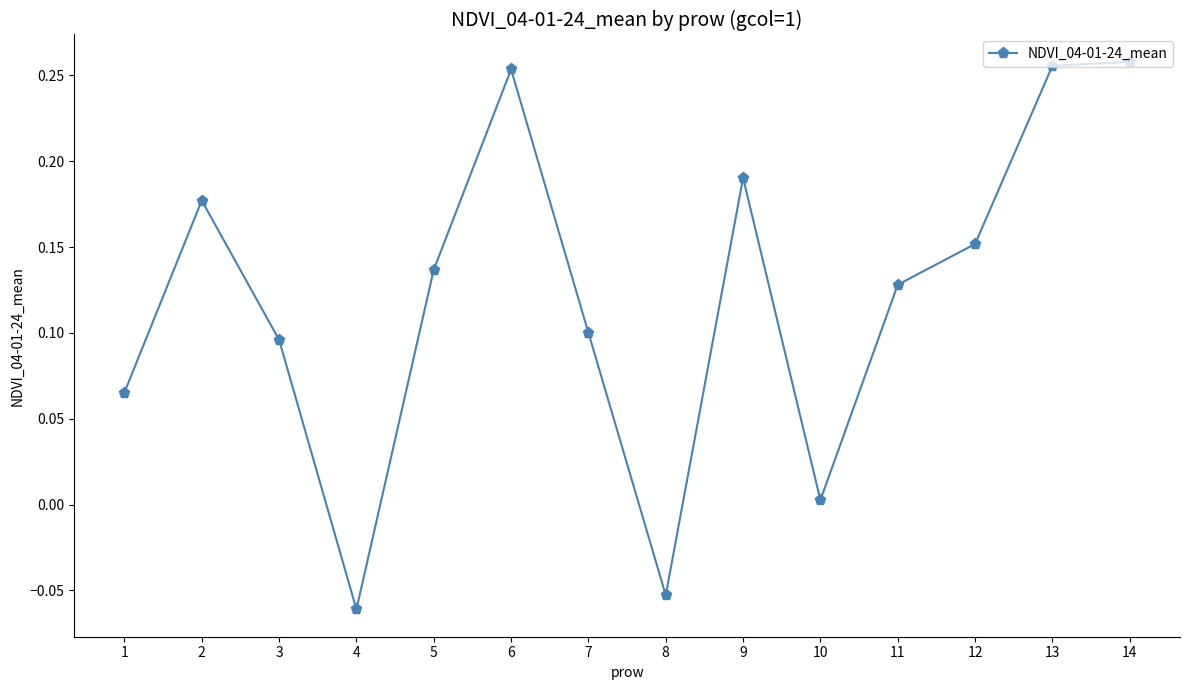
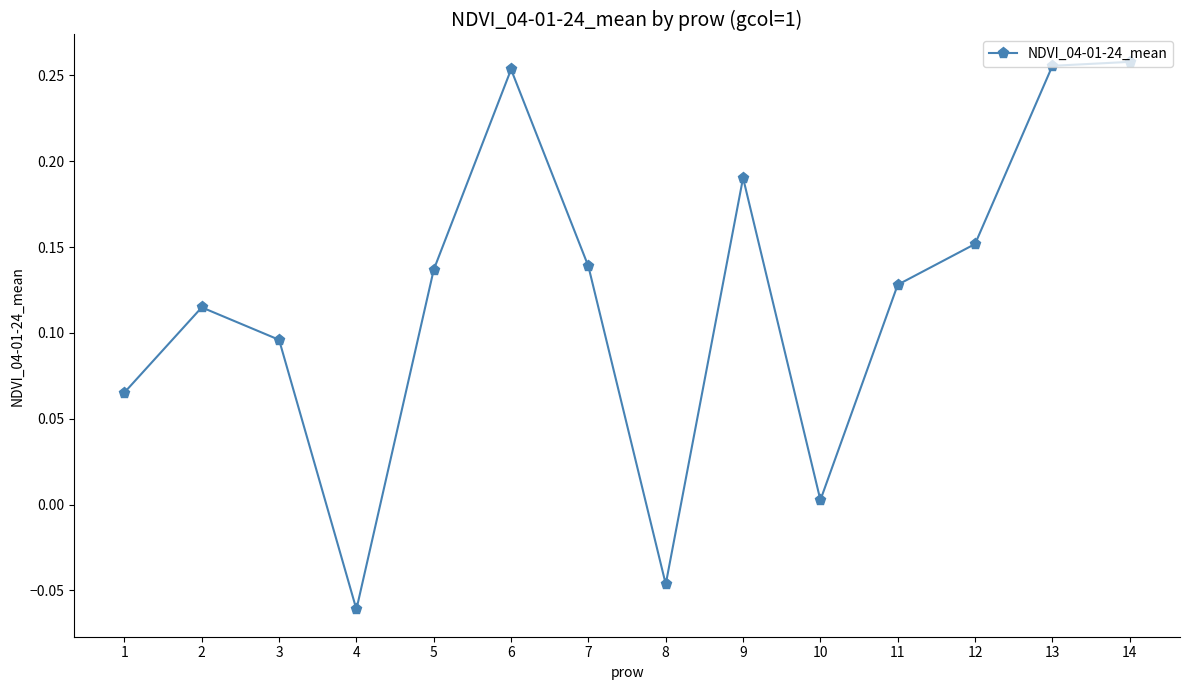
2: 0.177 -> 0.115
7: 0.100 -> 0.139
8: -0.053 -> -0.046
